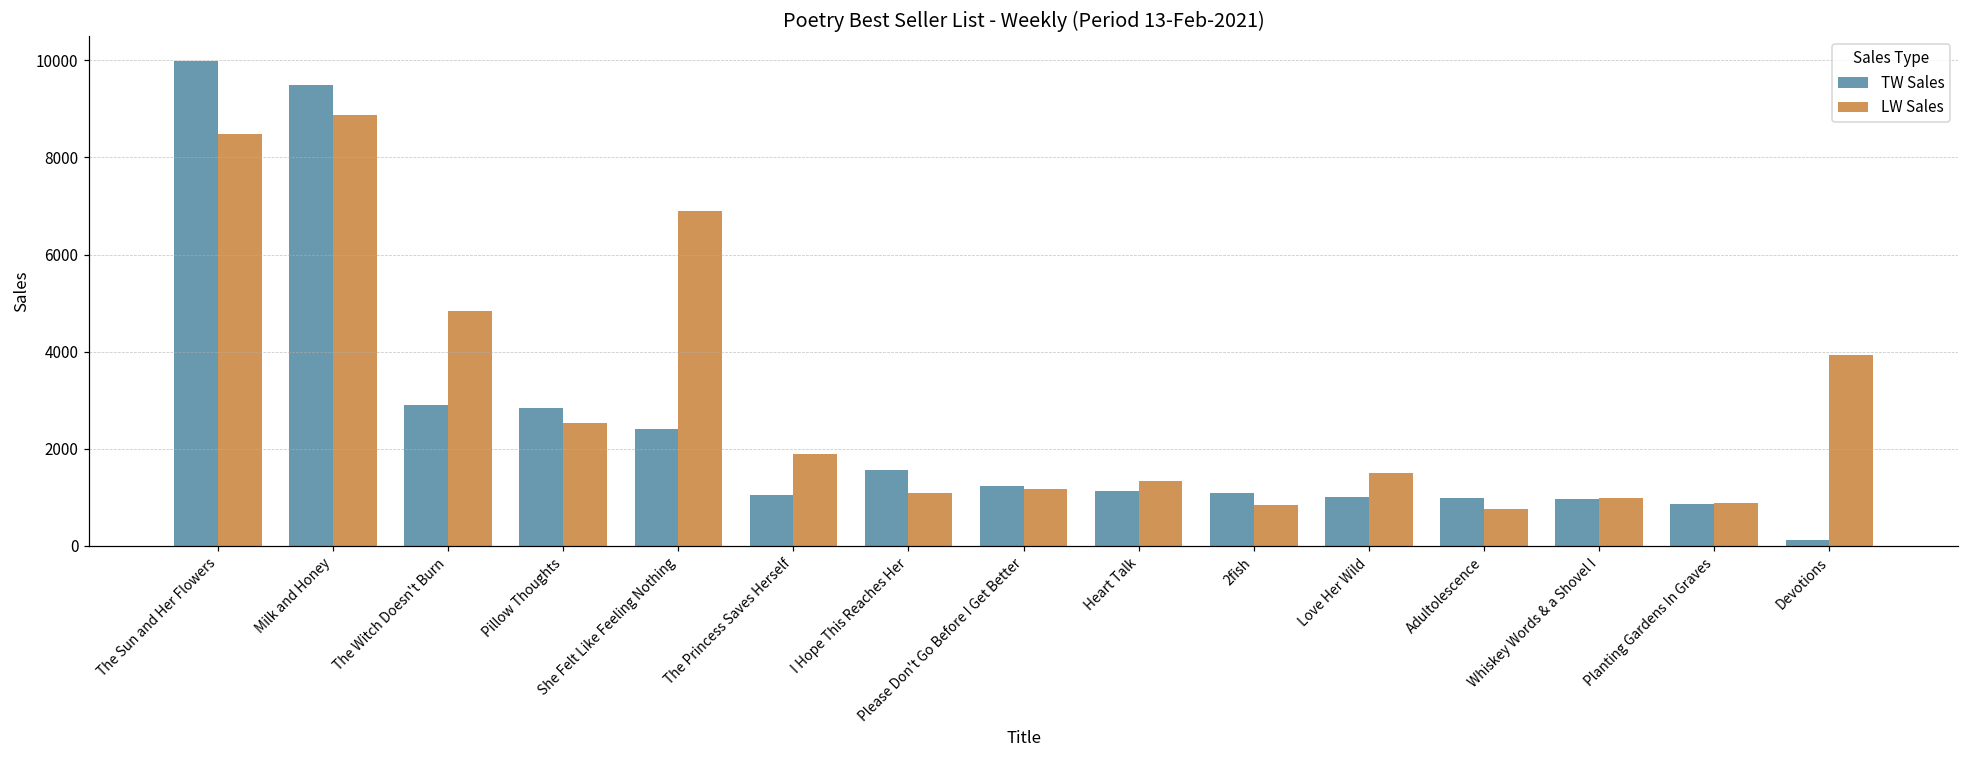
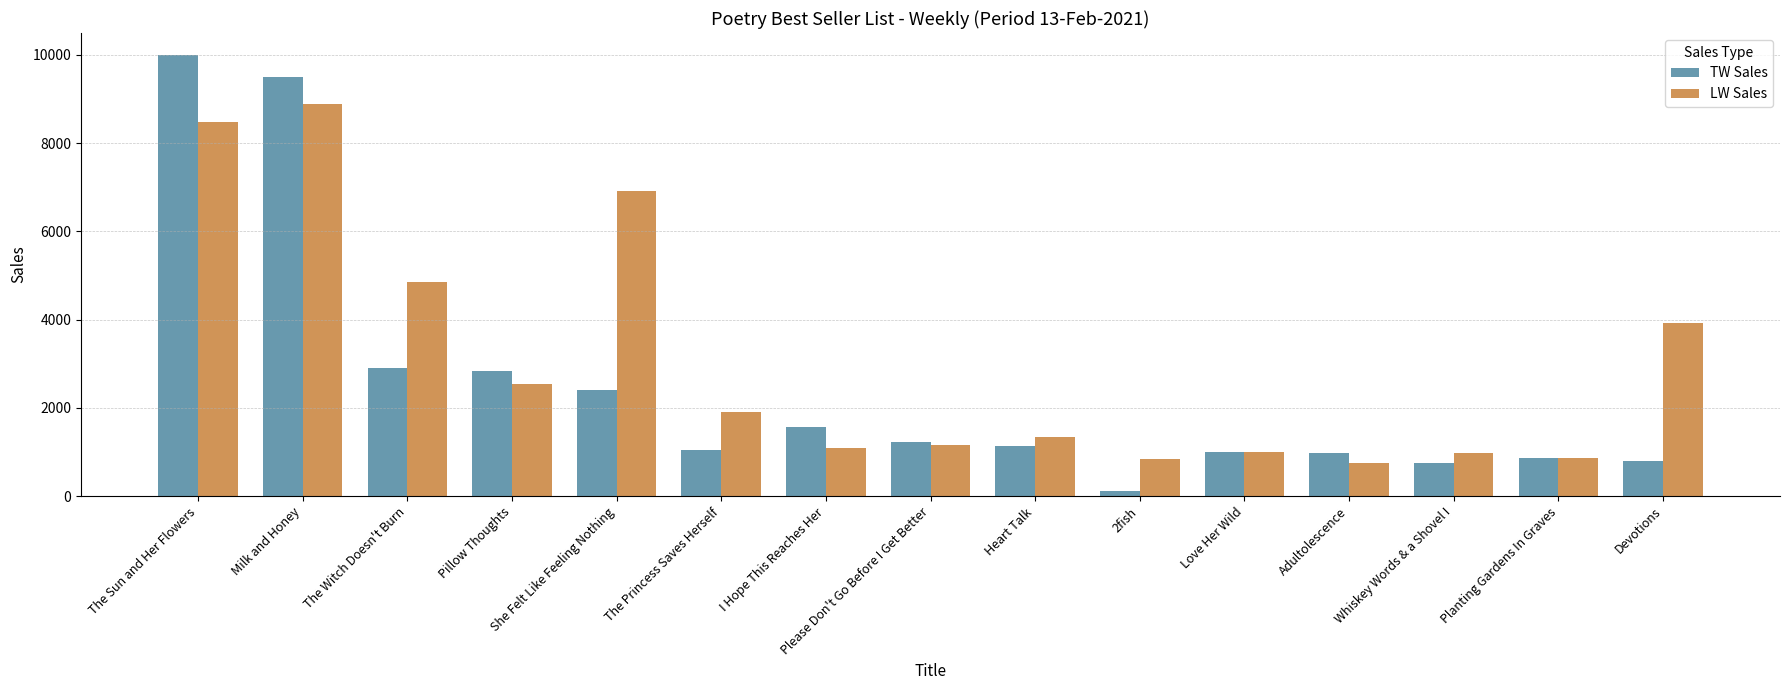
TW Sales, 2fish: 1100 -> 100
LW Sales, Love Her Wild: 1500 -> 1000
TW Sales, Whiskey Words & a Shovel I: 1000 -> 800
TW Sales, Devotions: 100 -> 800
